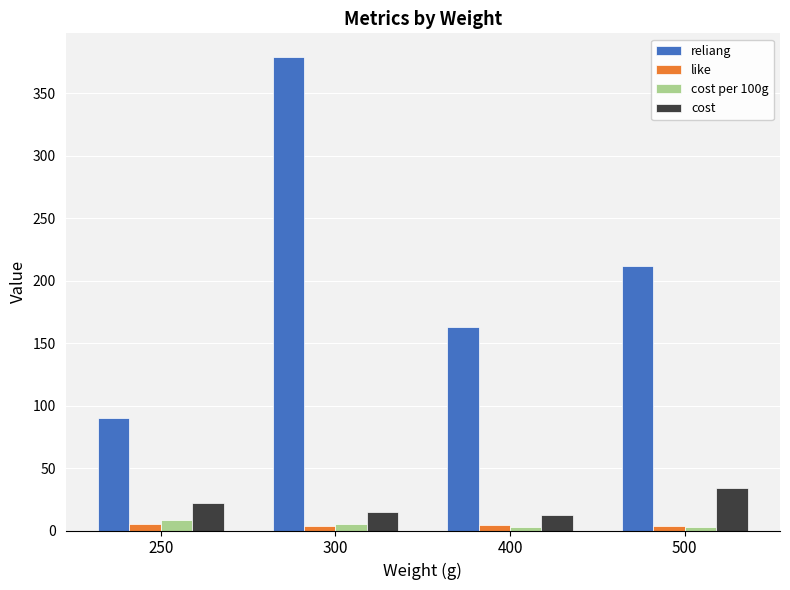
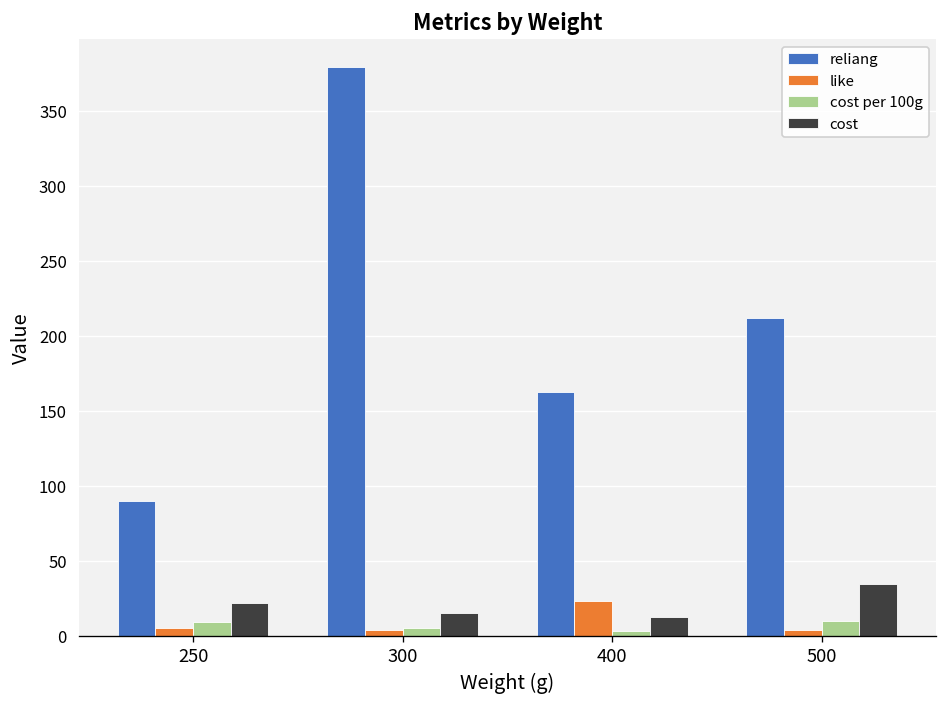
like, 400: 4 -> 23
cost per 100g, 500: 3 -> 10
